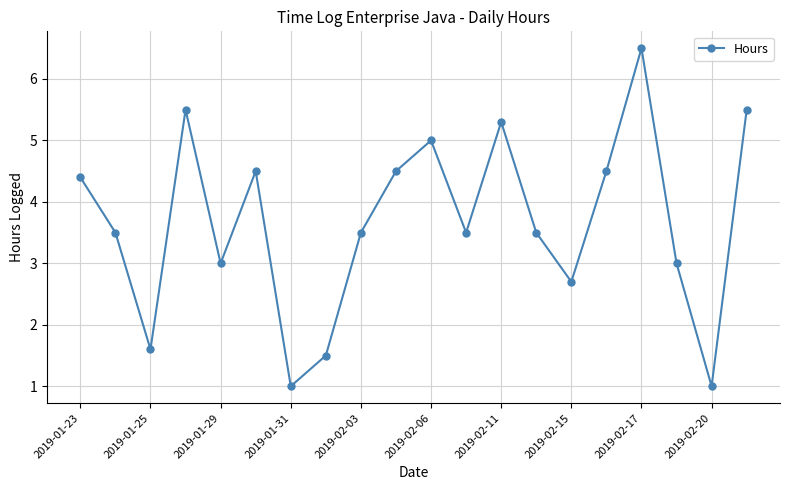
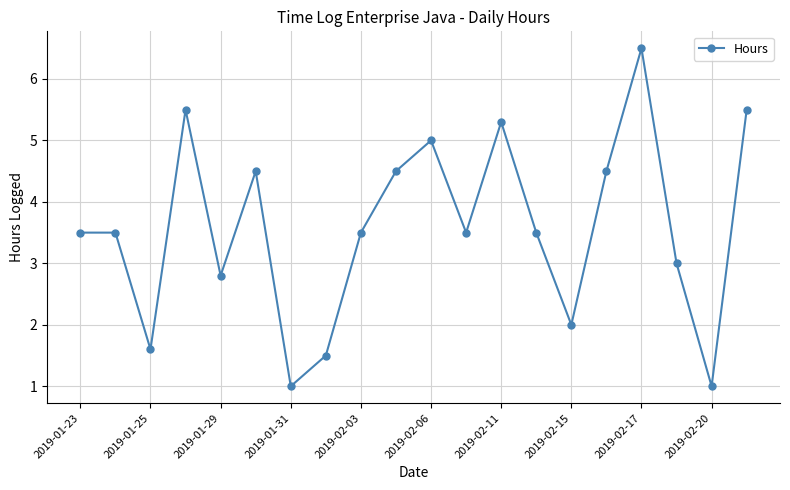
2019-01-23: 4.4 -> 3.5
2019-01-29: 3.0 -> 2.8
2019-02-15: 2.7 -> 2.0
